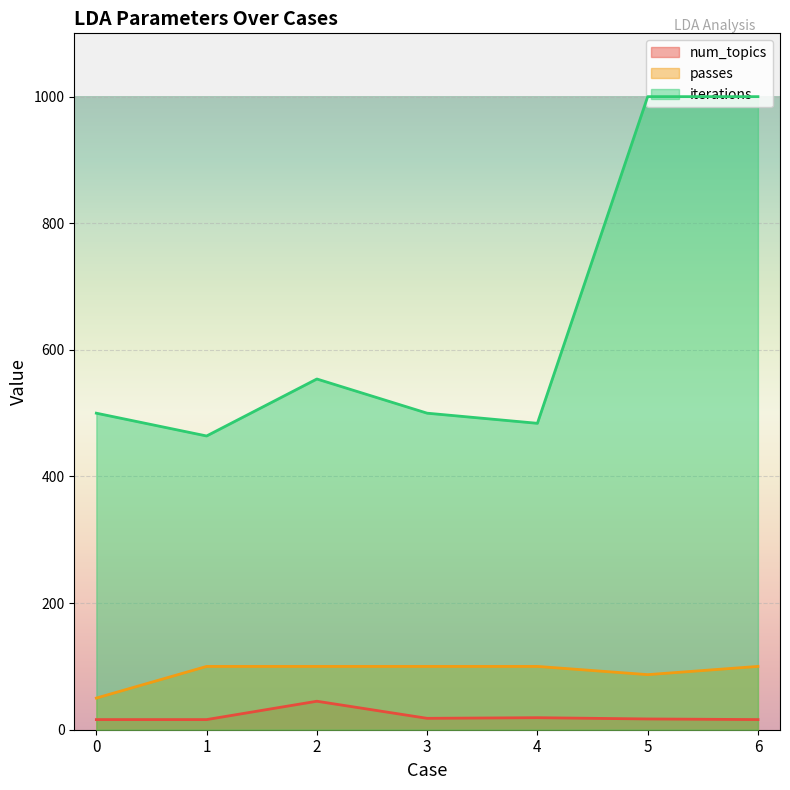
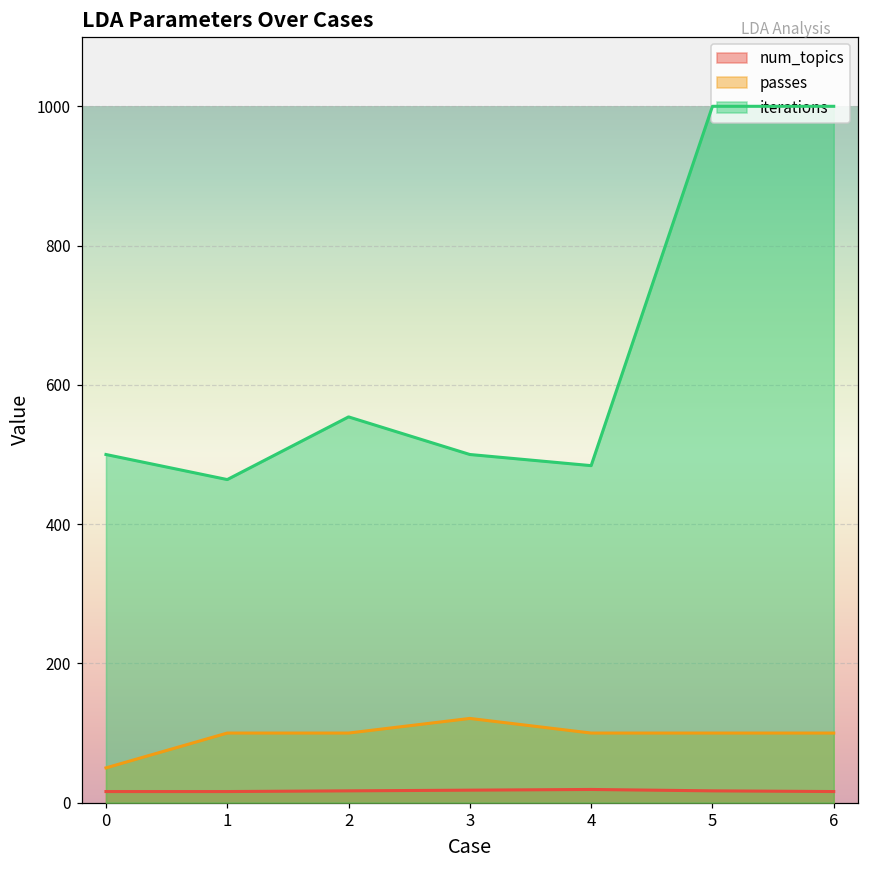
num_topics, 2: 50 -> 20
passes, 3: 100 -> 120
passes, 5: 90 -> 100
